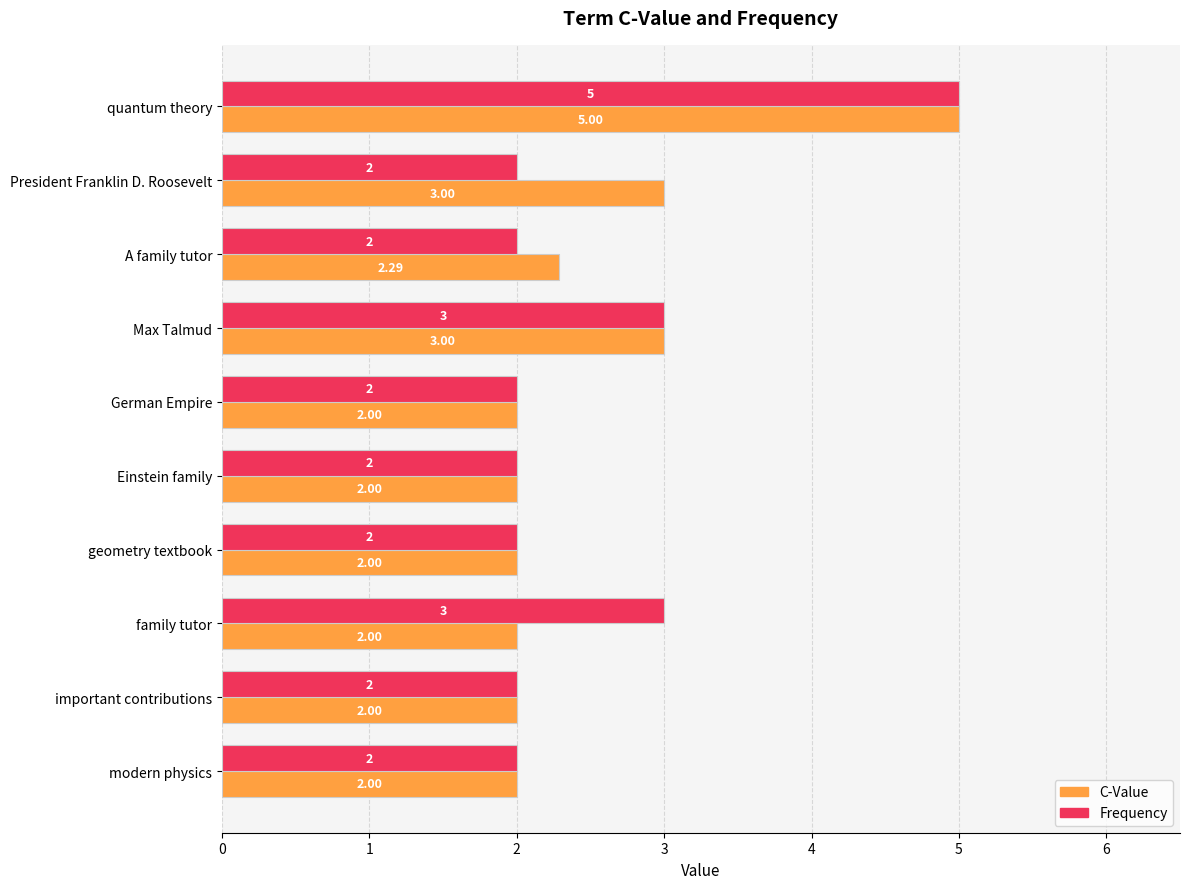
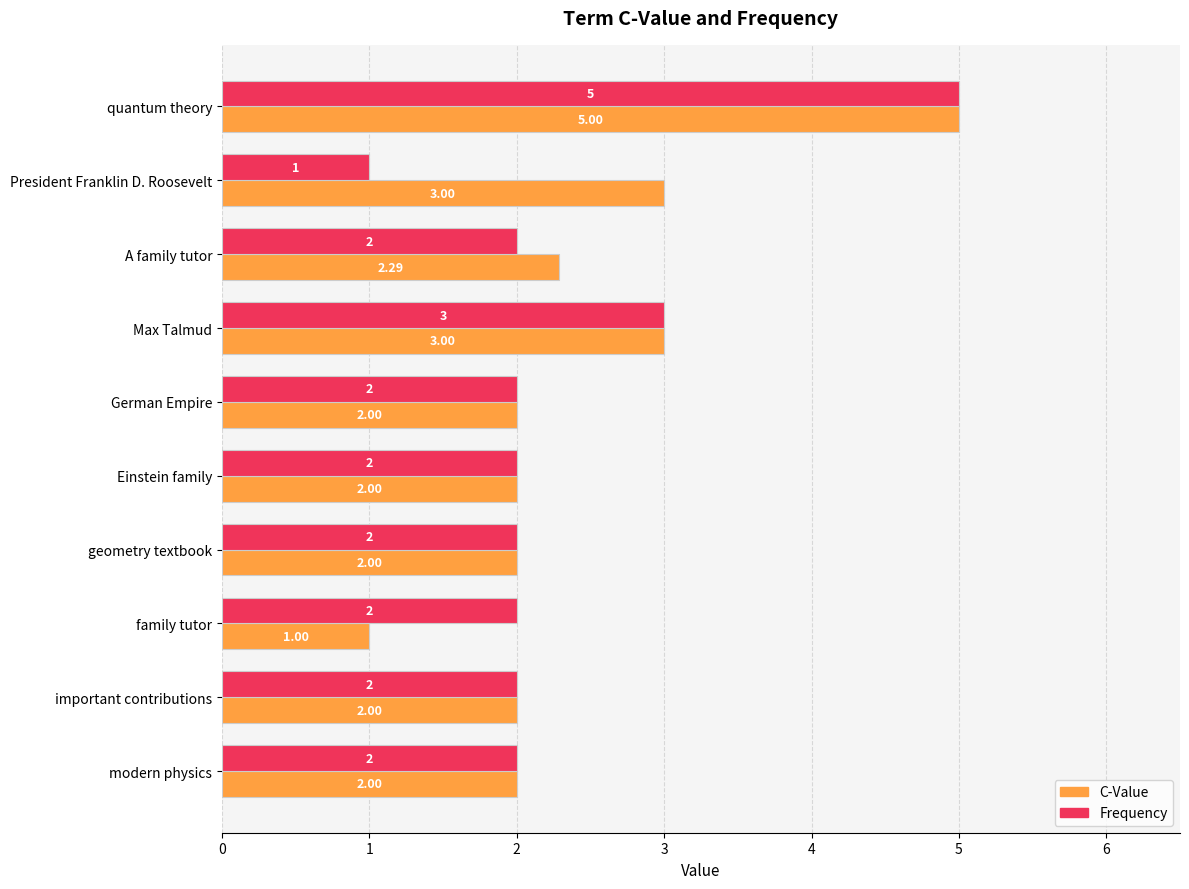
Frequency, President Franklin D. Roosevelt: 2 -> 1
Frequency, family tutor: 3 -> 2
C-Value, family tutor: 2.00 -> 1.00
